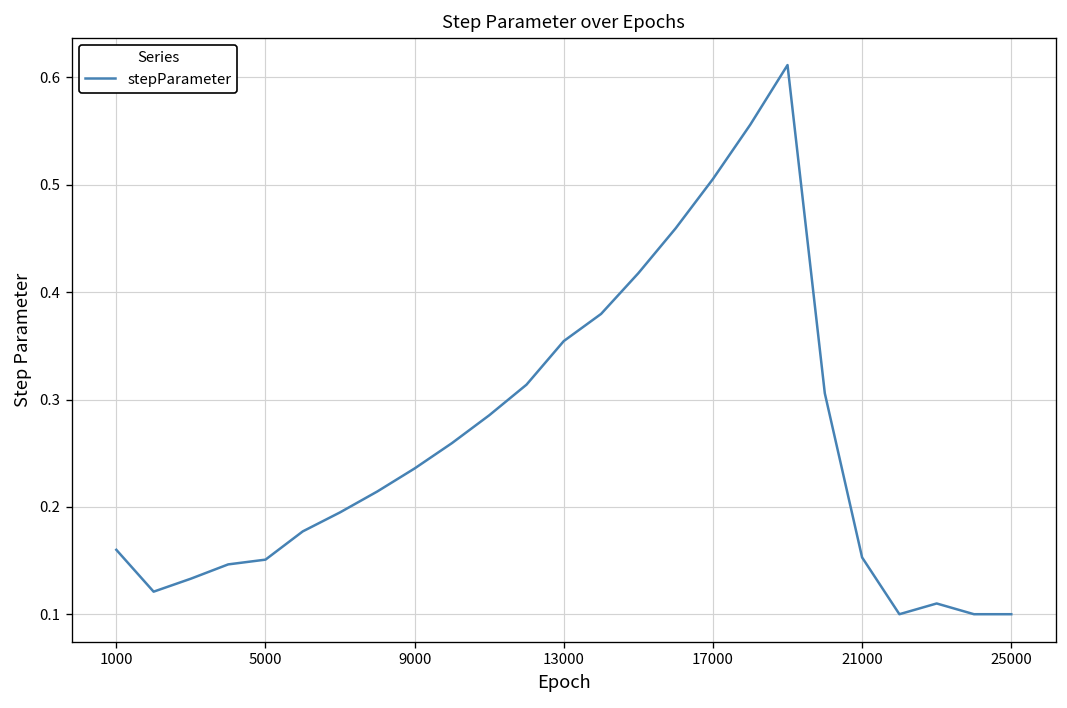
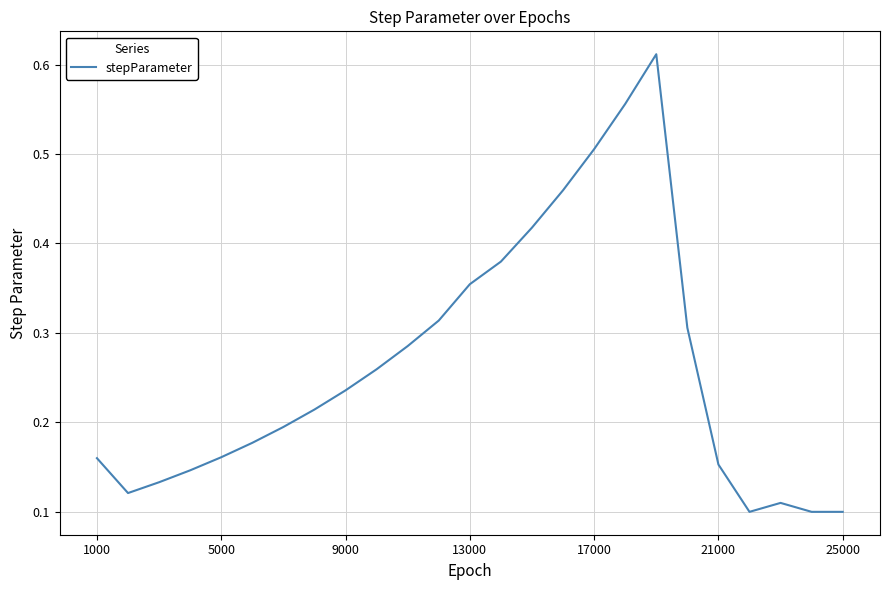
5000: 0.15 -> 0.16
